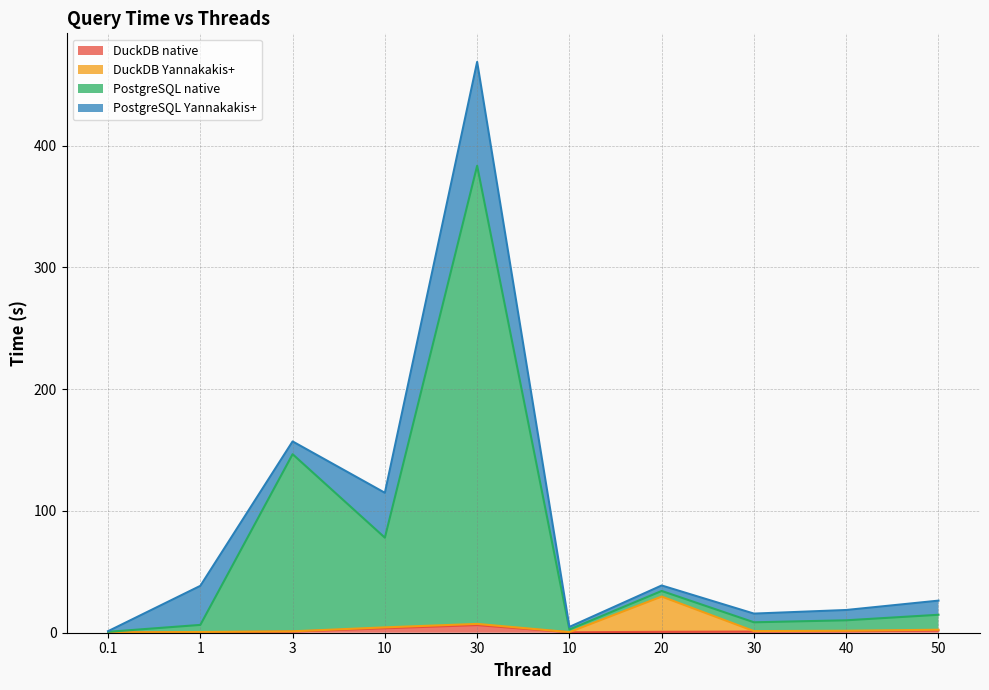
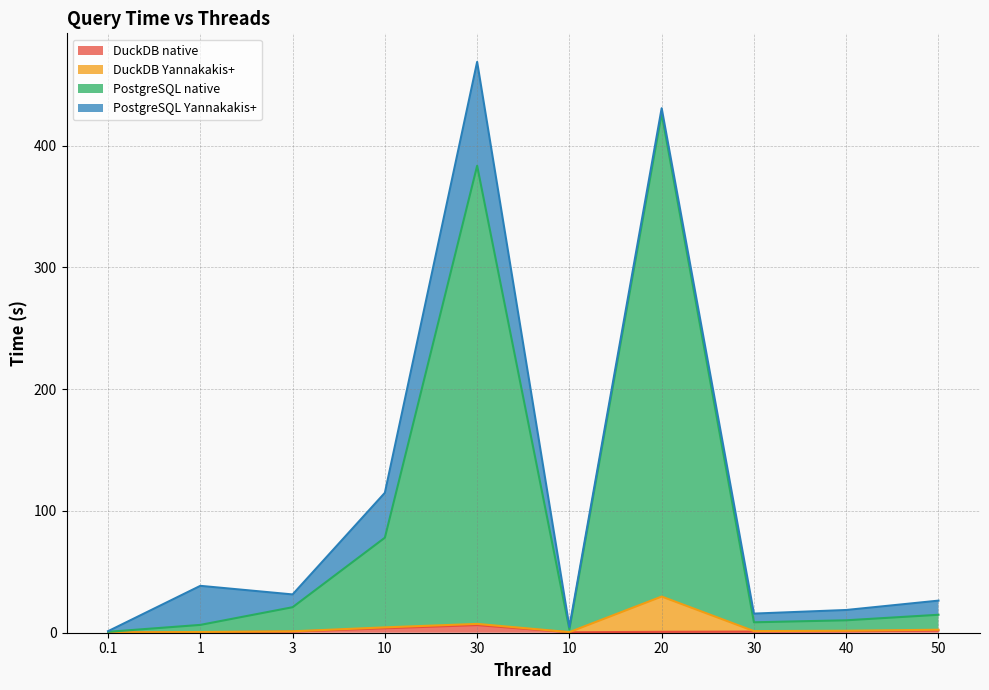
PostgreSQL native, 3: 145 -> 20
PostgreSQL native, 20: 5 -> 397
